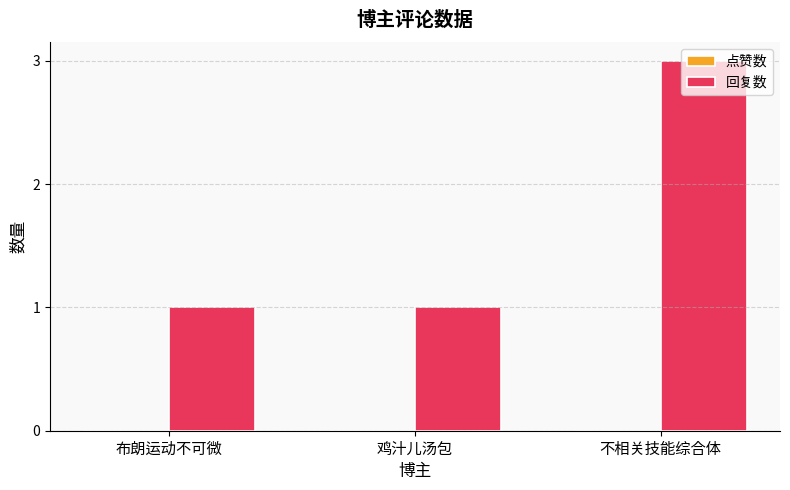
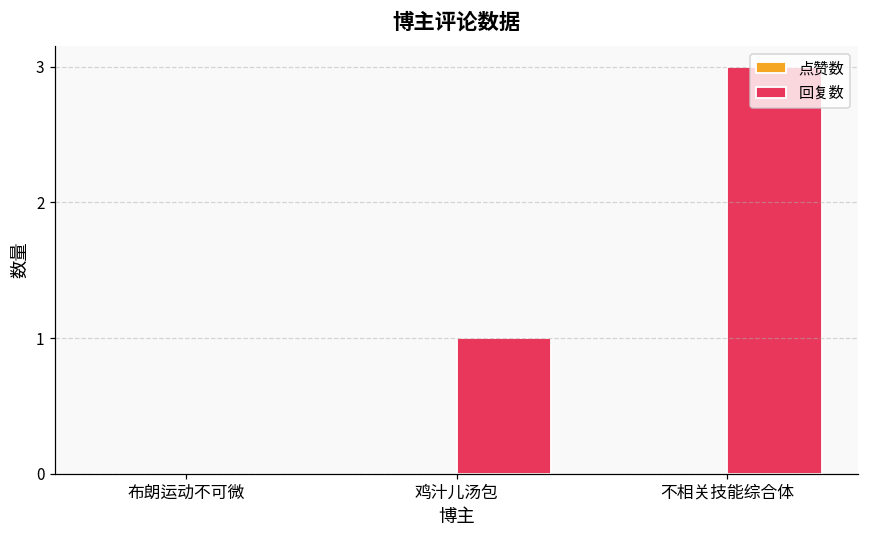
回复数, 布朗运动不可微: 1 -> 0
